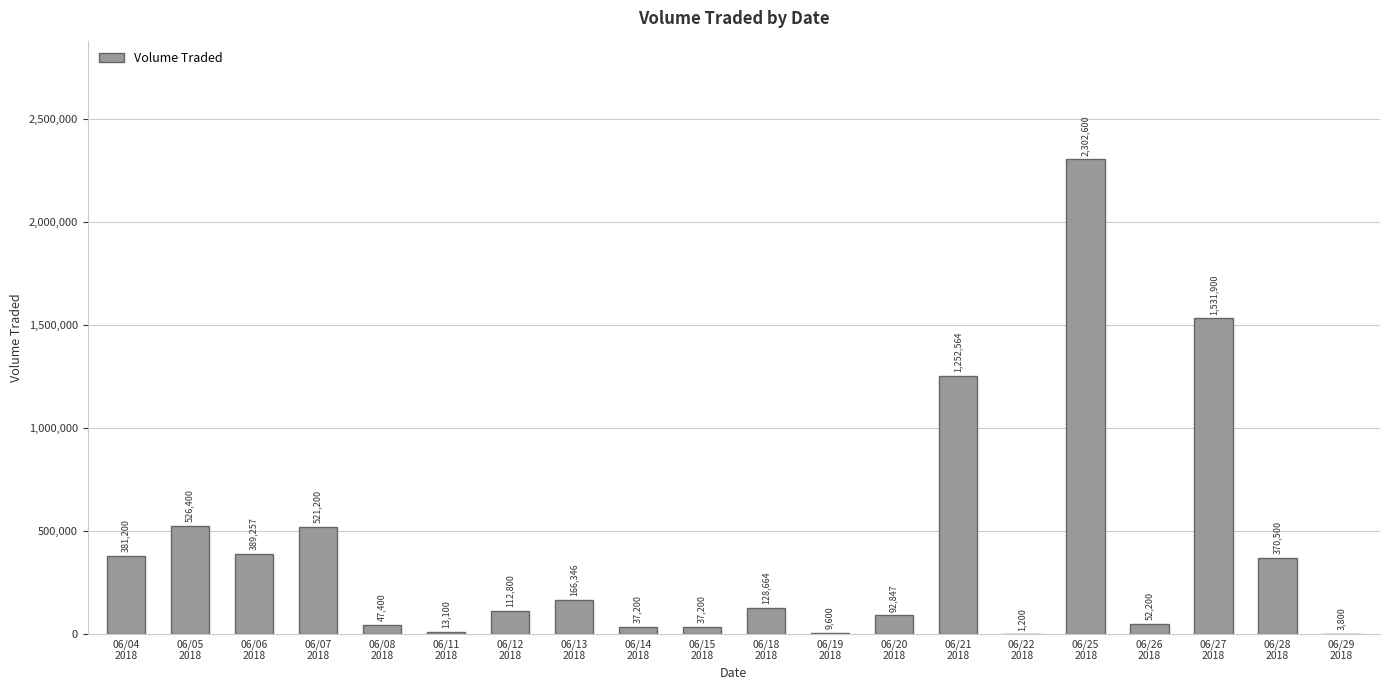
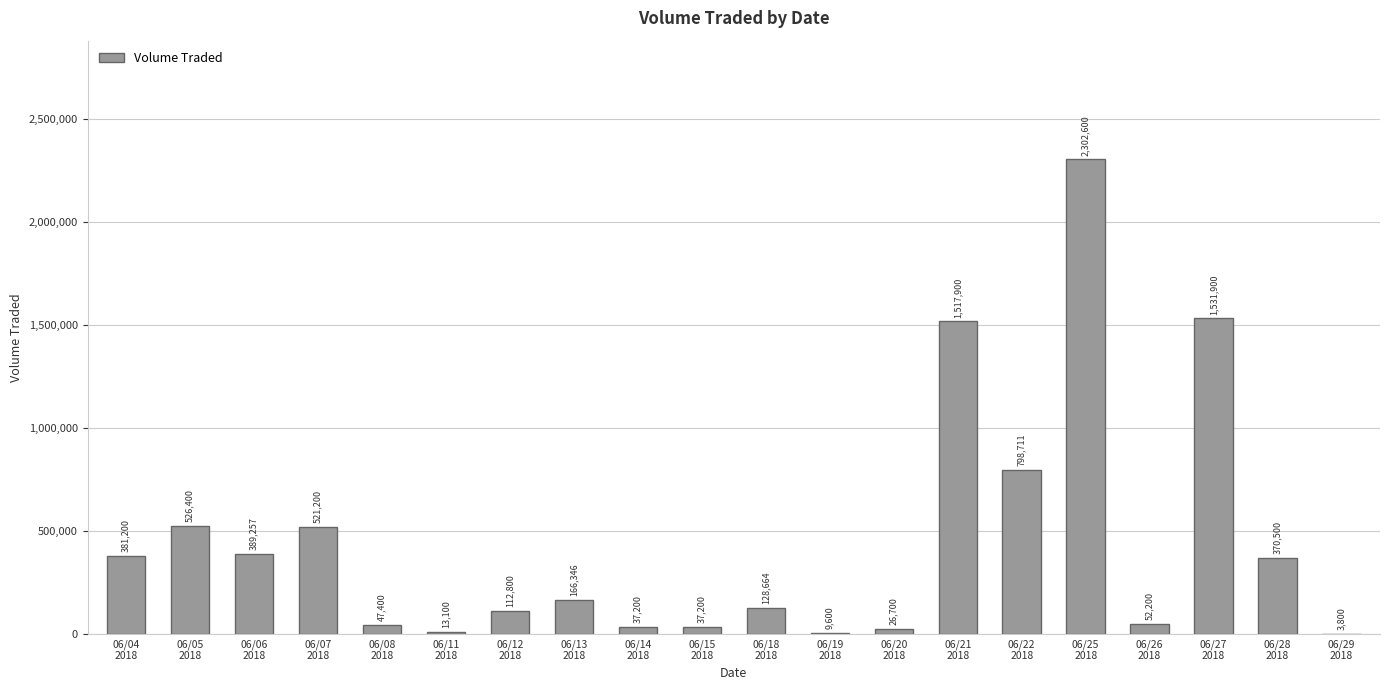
06/20 2018: 92,847 -> 26,700
06/21 2018: 1,252,564 -> 1,517,900
06/22 2018: 1,200 -> 798,711
